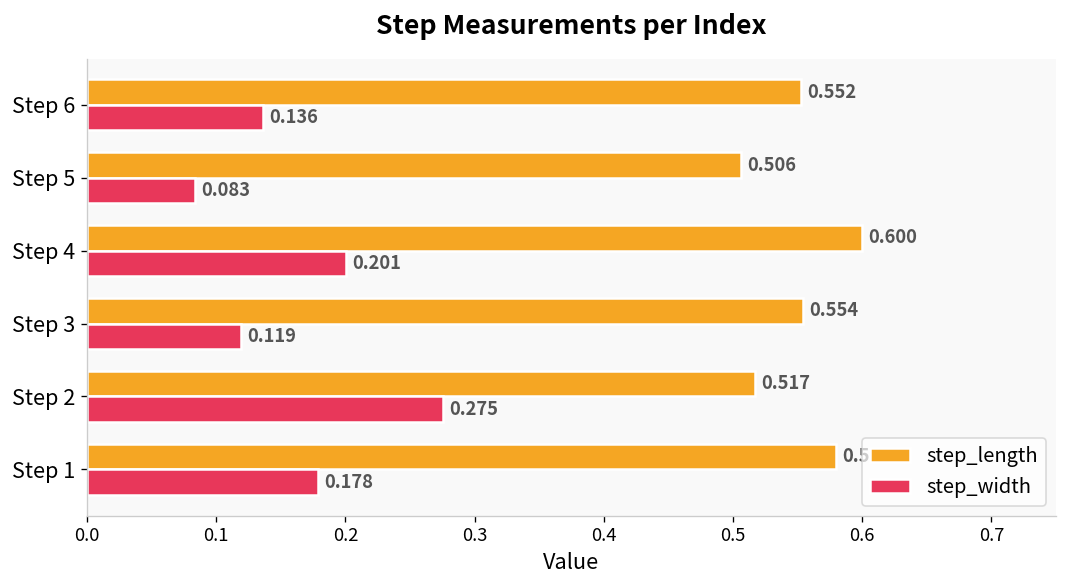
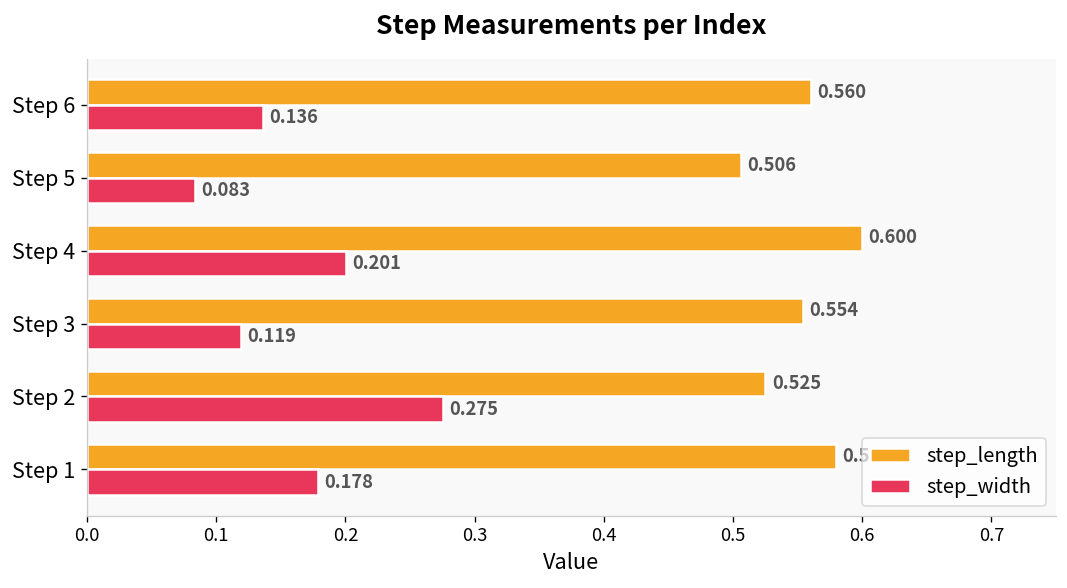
step_length, Step 6: 0.552 -> 0.560
step_length, Step 2: 0.517 -> 0.525
